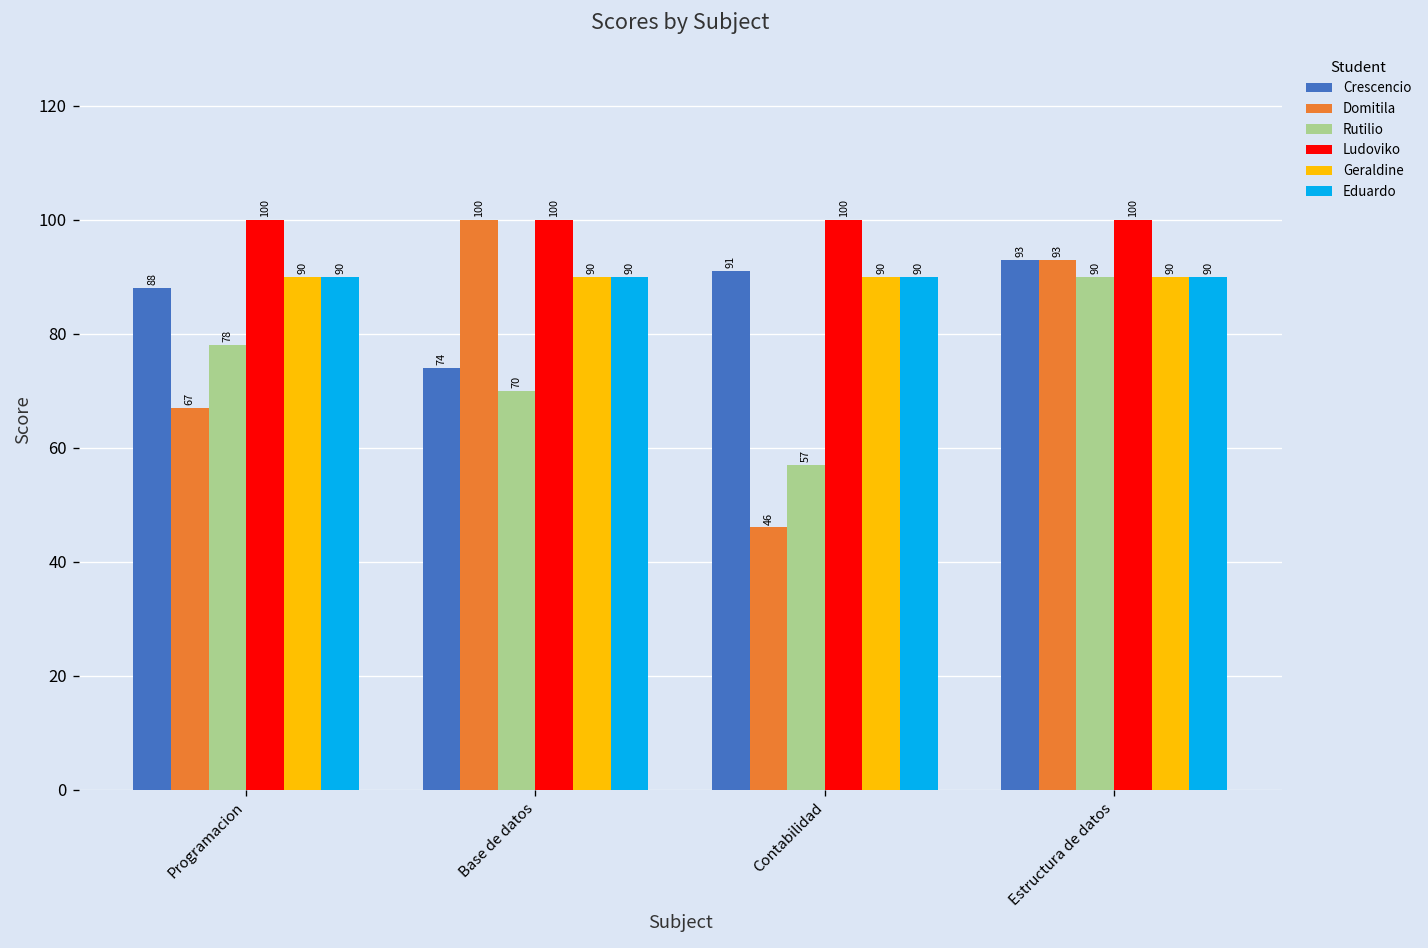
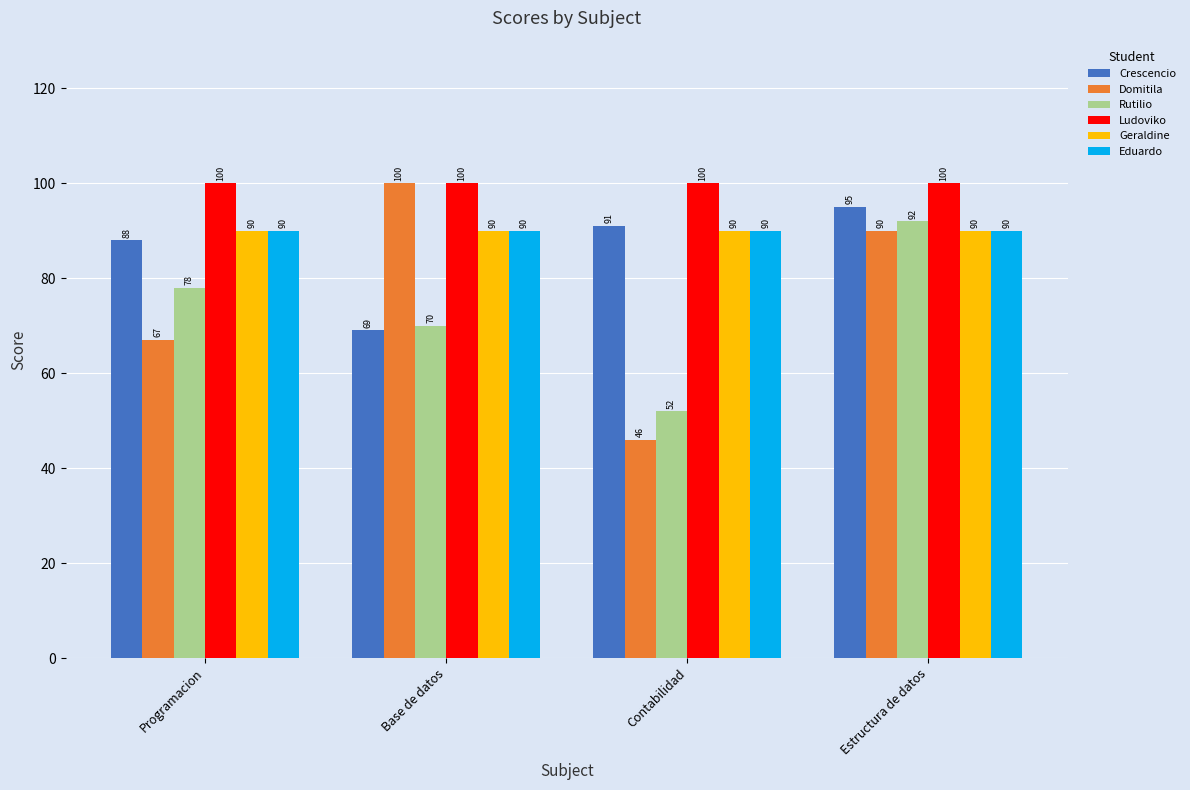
Crescencio, Base de datos: 74 -> 69
Rutilio, Contabilidad: 57 -> 52
Crescencio, Estructura de datos: 93 -> 95
Domitila, Estructura de datos: 93 -> 90
Rutilio, Estructura de datos: 90 -> 92
